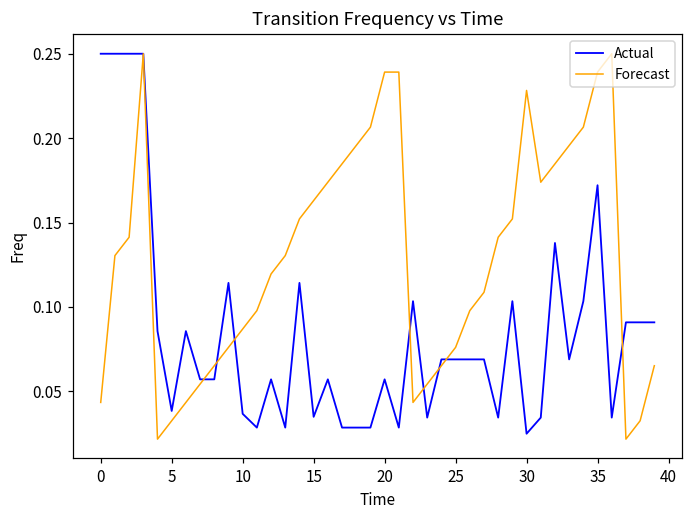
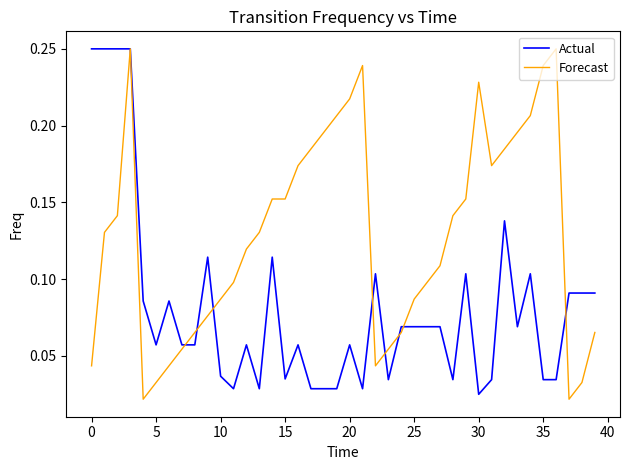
Actual, 5: 0.038 -> 0.057
Forecast, 15: 0.163 -> 0.152
Forecast, 20: 0.239 -> 0.217
Forecast, 25: 0.076 -> 0.087
Actual, 35: 0.172 -> 0.034
